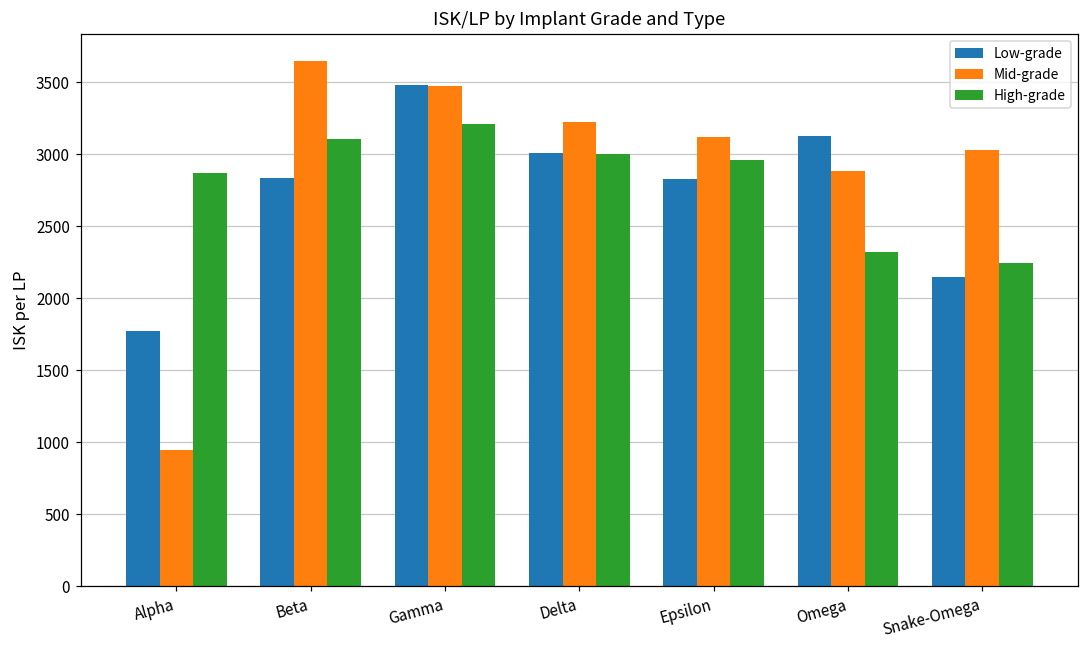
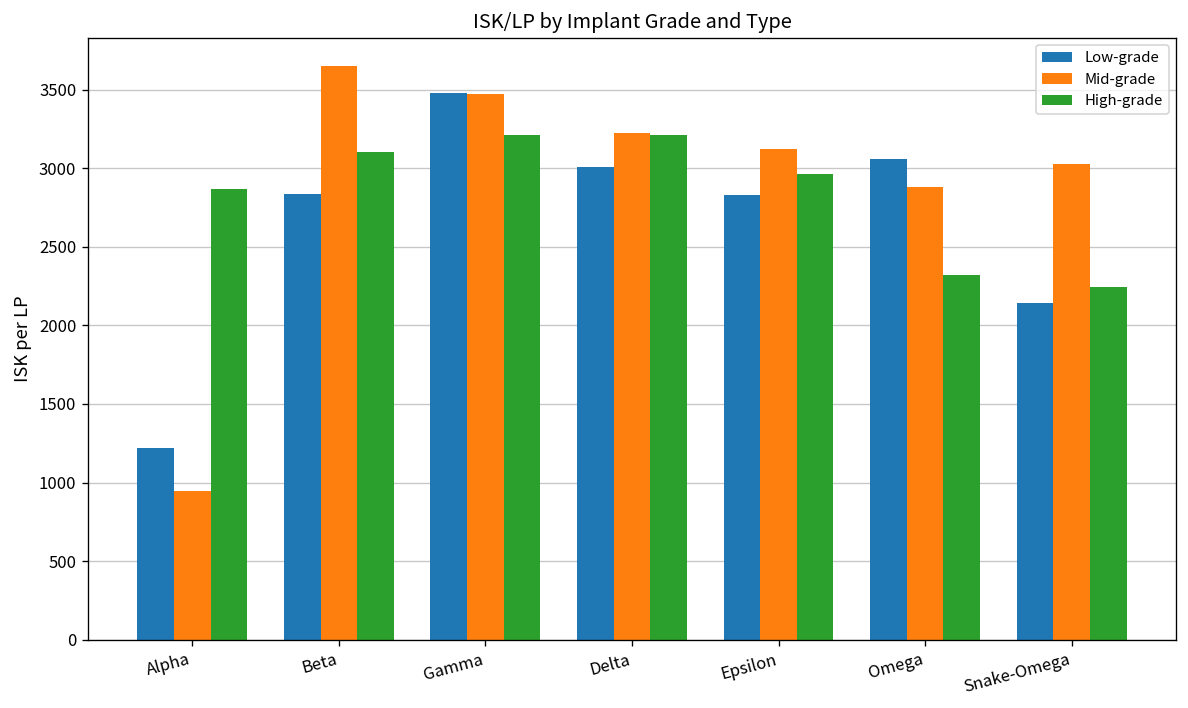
Low-grade, Alpha: 1770 -> 1220
High-grade, Delta: 3000 -> 3210
Low-grade, Omega: 3130 -> 3060
